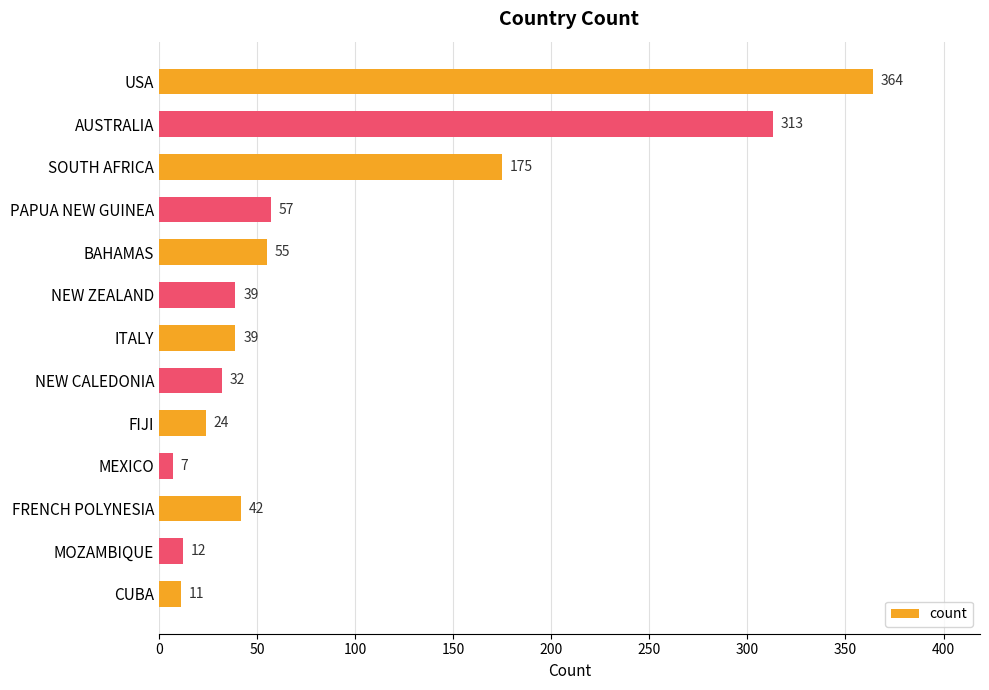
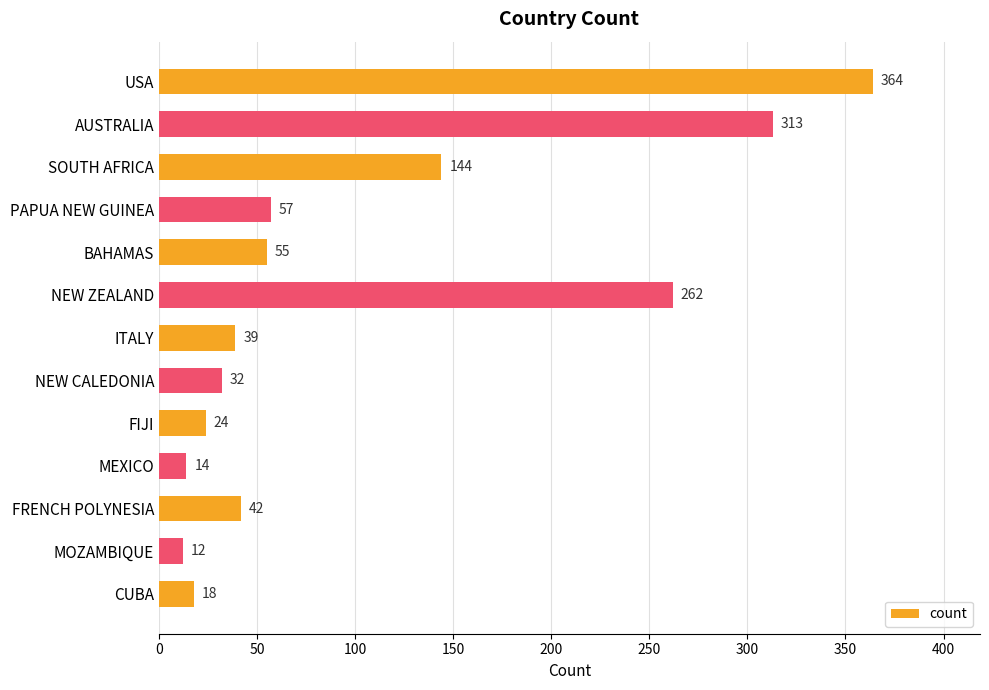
SOUTH AFRICA: 175 -> 144
NEW ZEALAND: 39 -> 262
MEXICO: 7 -> 14
CUBA: 11 -> 18
